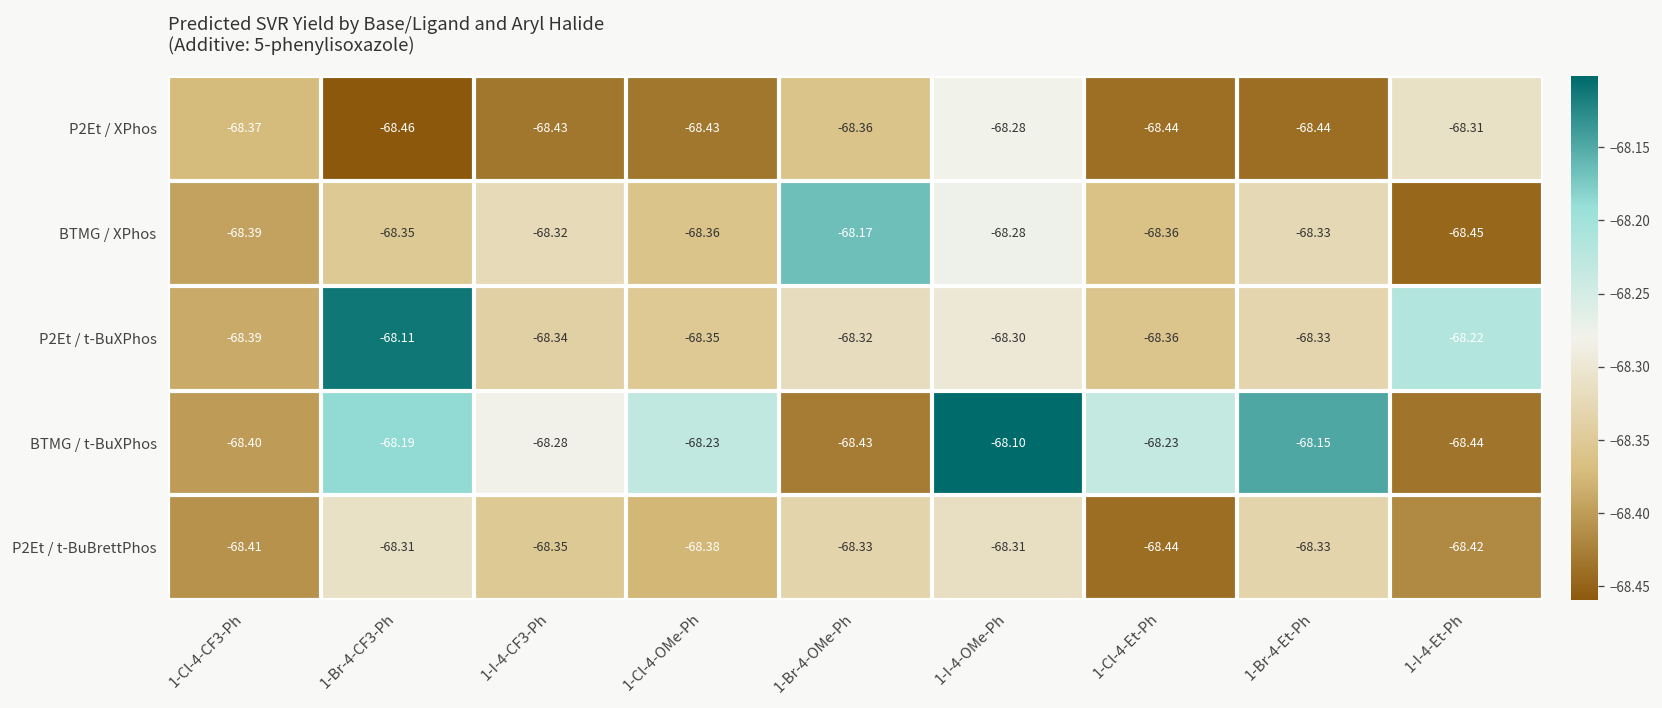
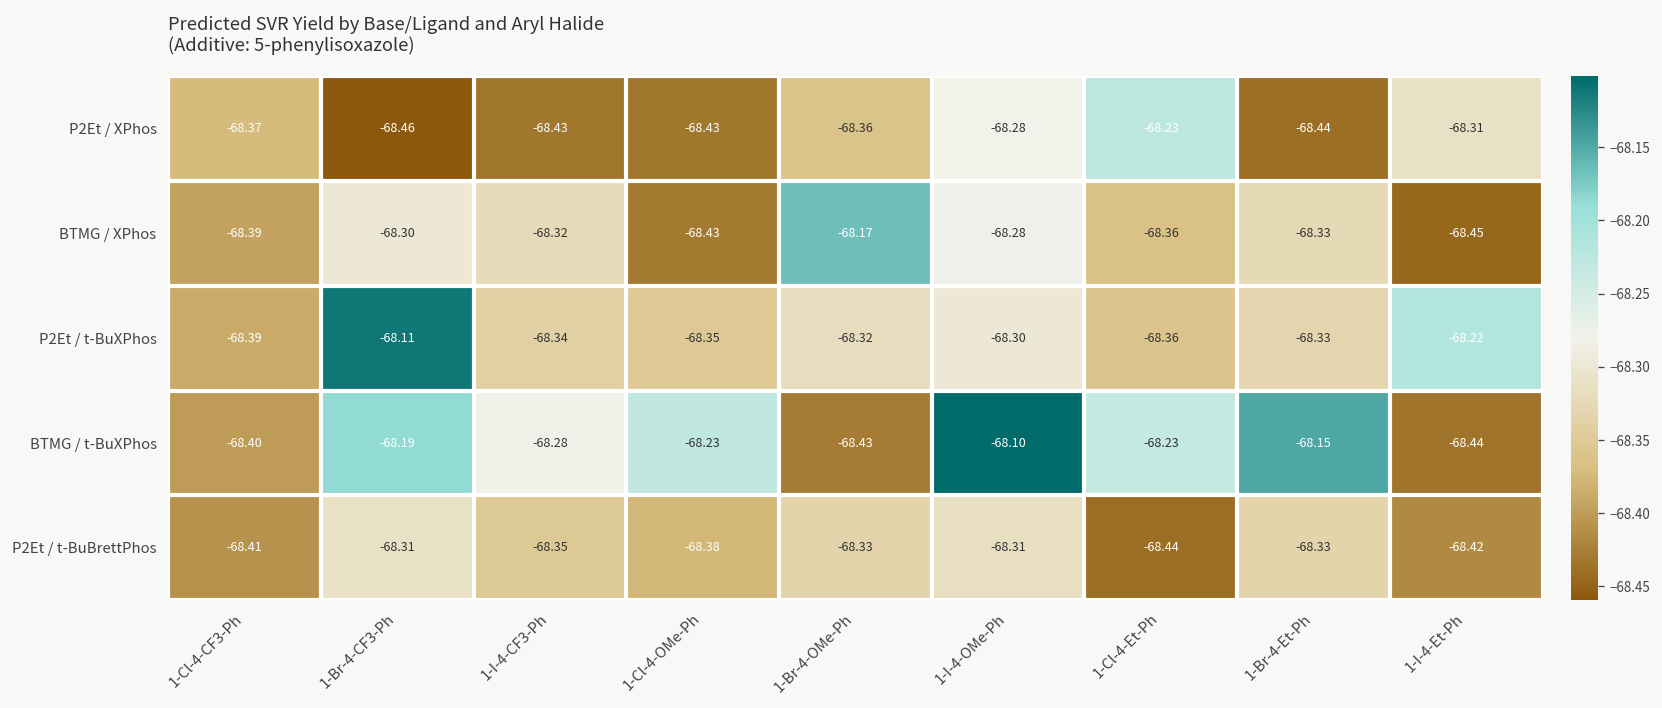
P2Et / XPhos, 1-Cl-4-Et-Ph: -68.44 -> -68.23
BTMG / XPhos, 1-Br-4-CF3-Ph: -68.35 -> -68.30
BTMG / XPhos, 1-Cl-4-OMe-Ph: -68.36 -> -68.43
